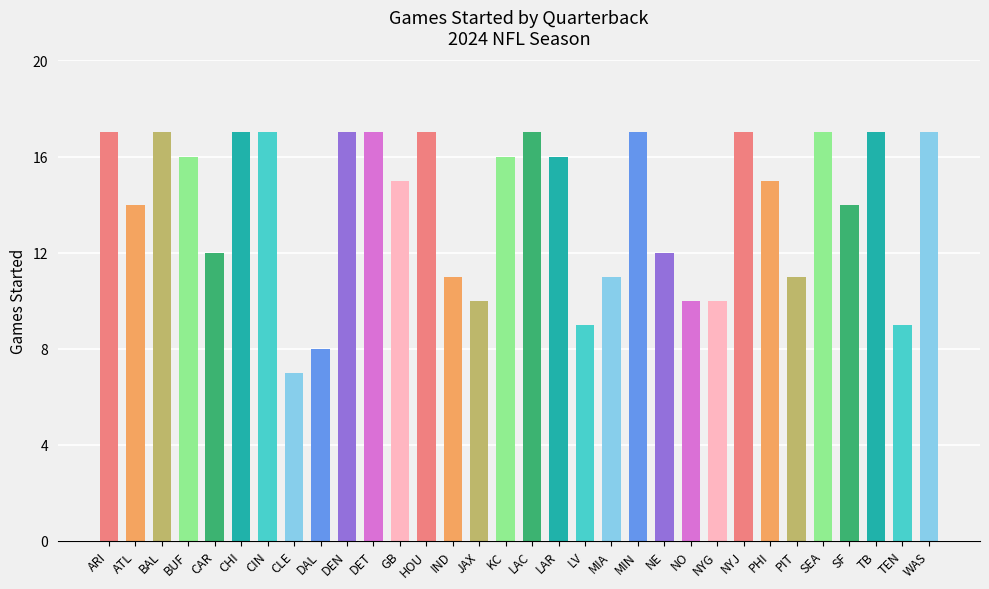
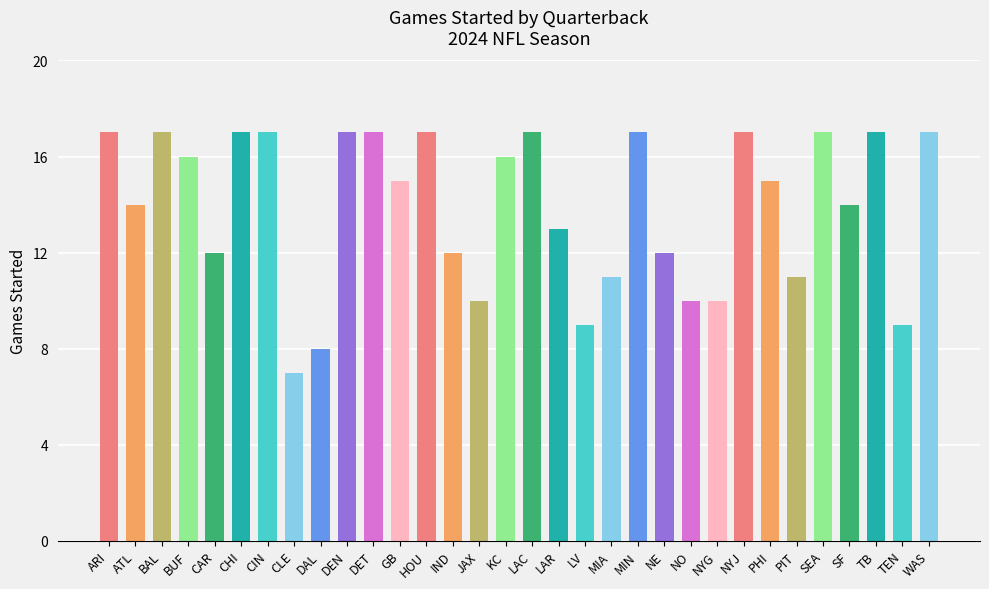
IND: 11 -> 12
LAR: 16 -> 13
